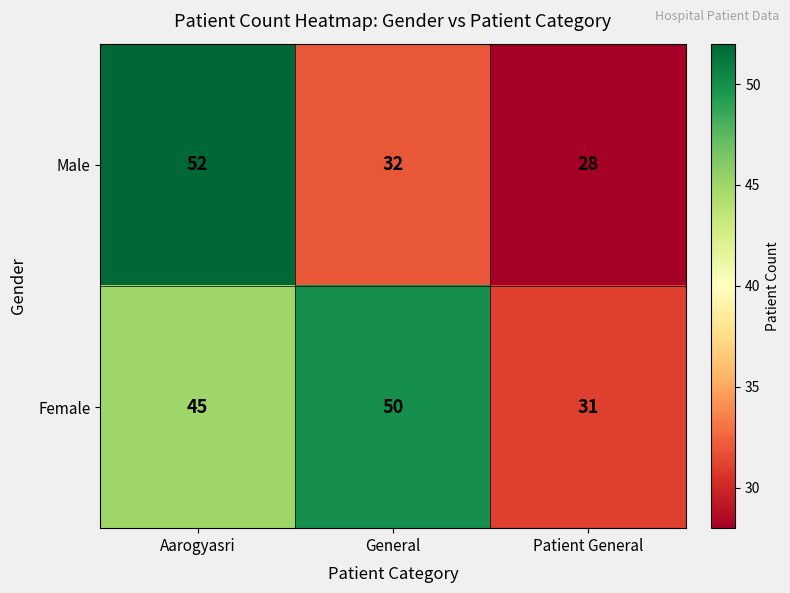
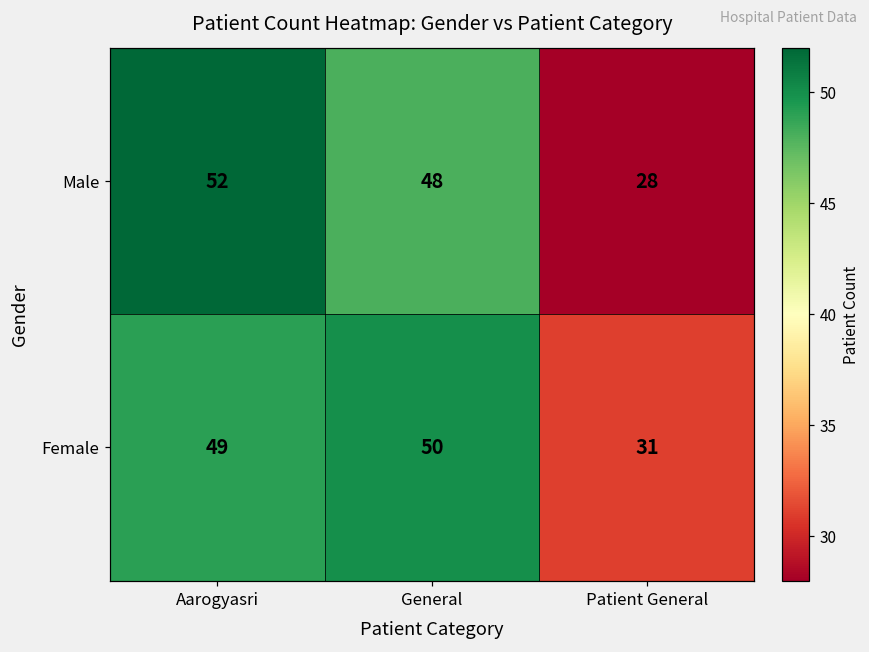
Male, General: 32 -> 48
Female, Aarogyasri: 45 -> 49
